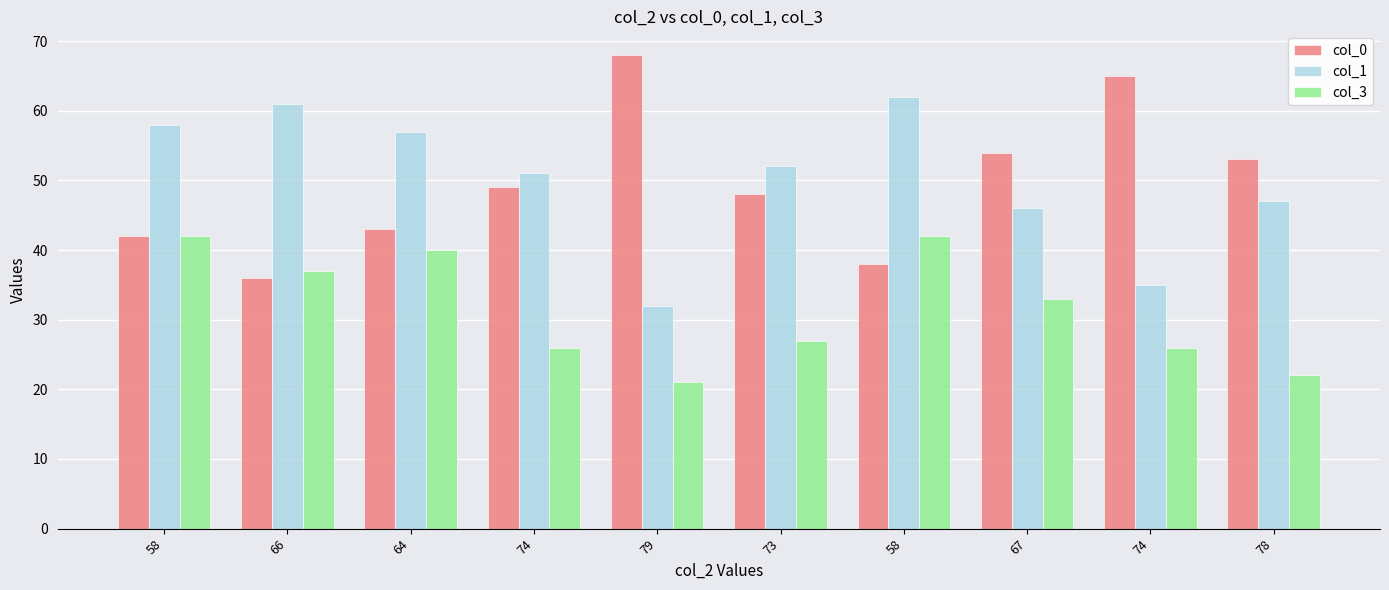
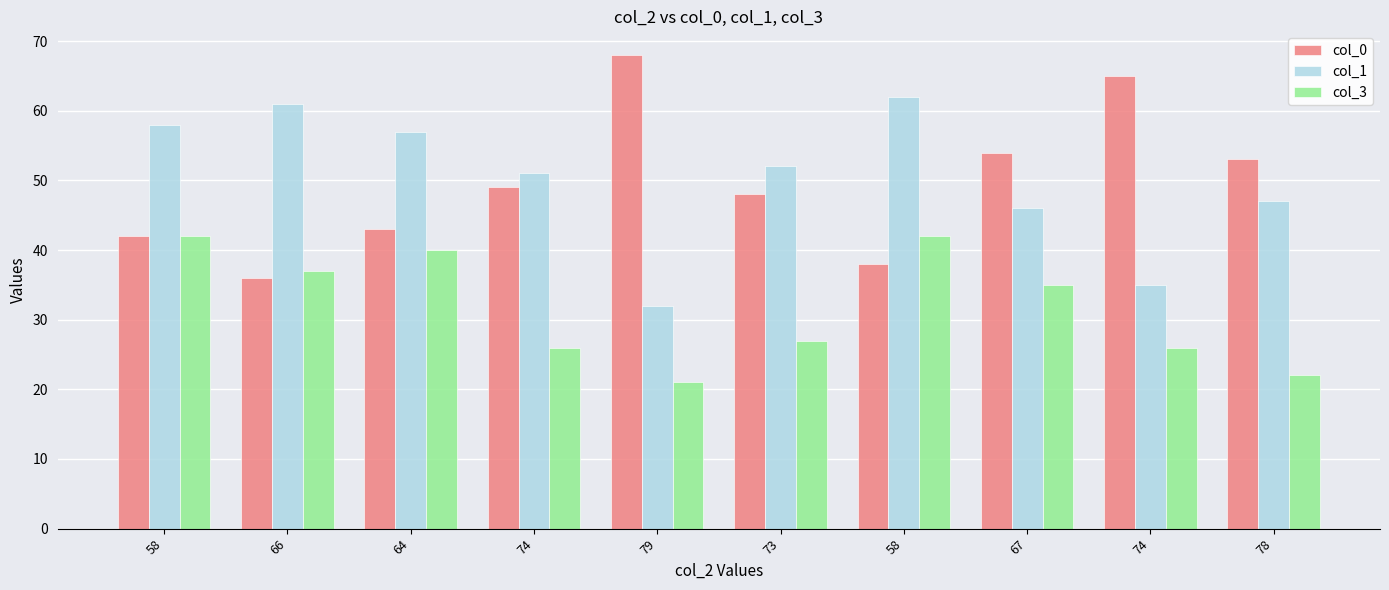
col_3, 67: 33 -> 35
